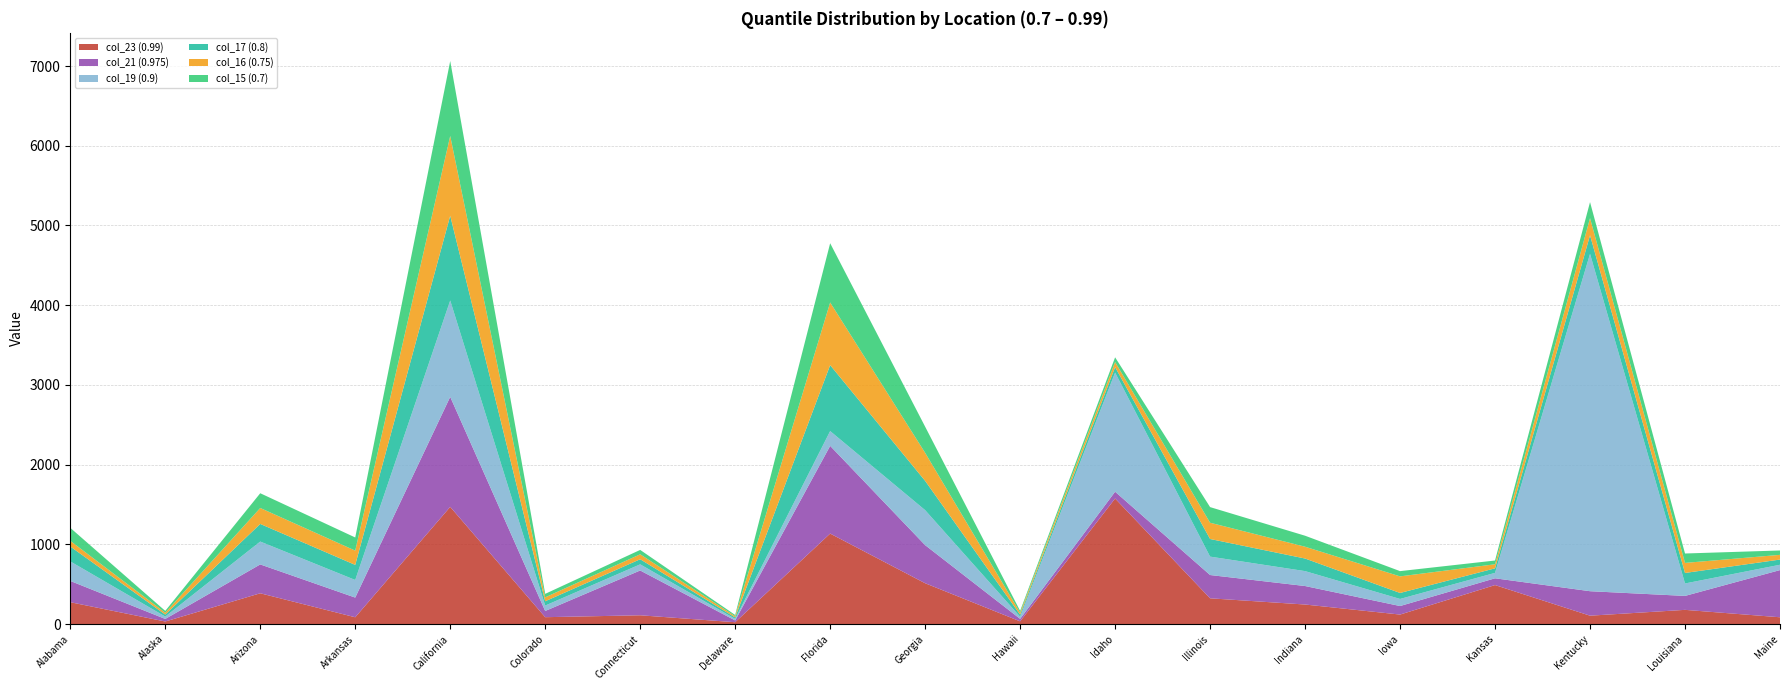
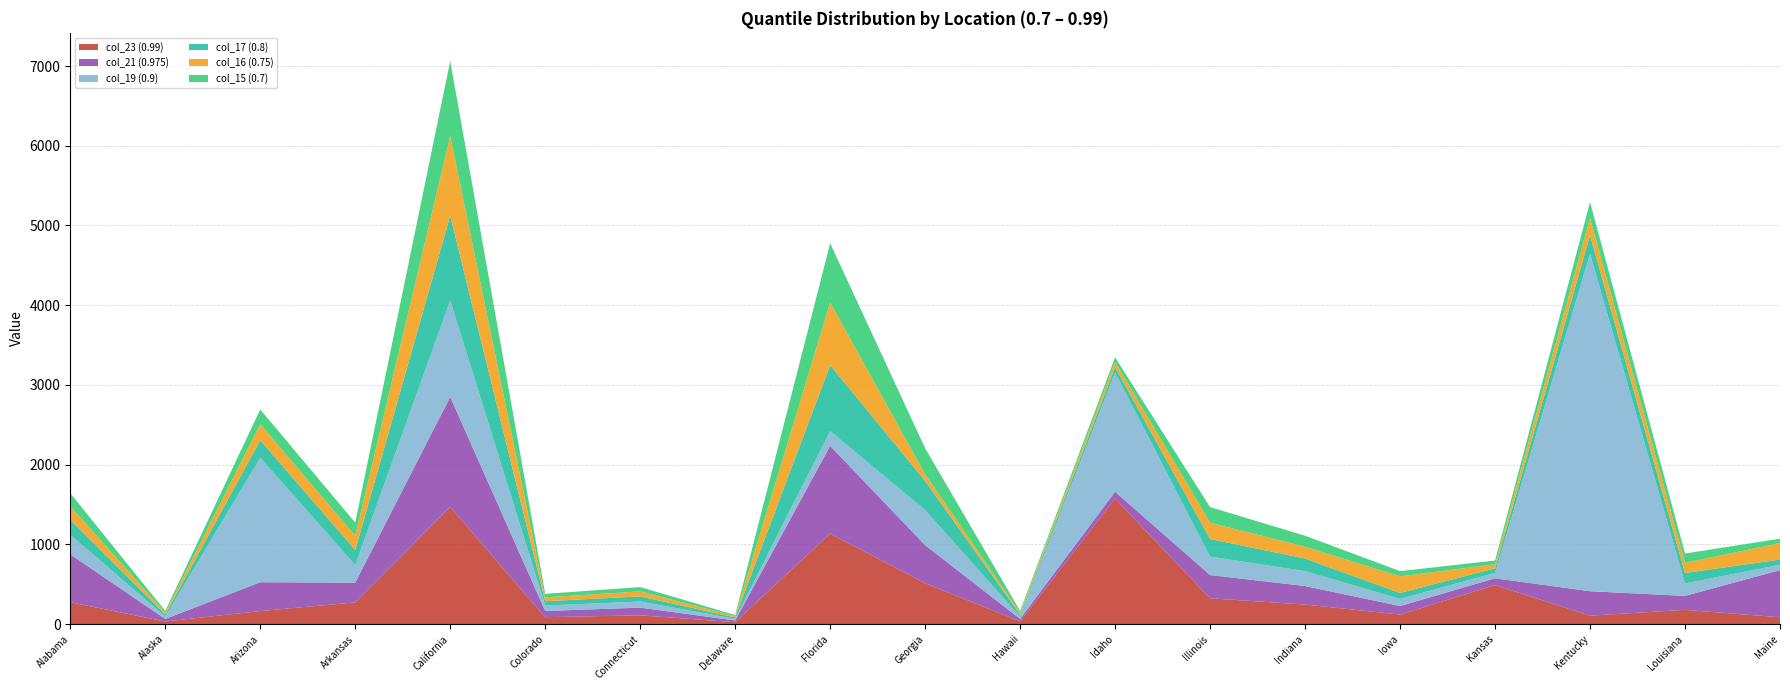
col_21 (0.975), Alabama: 300 -> 600
col_16 (0.75), Alabama: 100 -> 200
col_23 (0.99), Arizona: 400 -> 200
col_19 (0.9), Arizona: 300 -> 1600
col_23 (0.99), Arkansas: 100 -> 300
col_21 (0.975), Connecticut: 600 -> 100
col_16 (0.75), Georgia: 400 -> 100
col_16 (0.75), Maine: 100 -> 200
